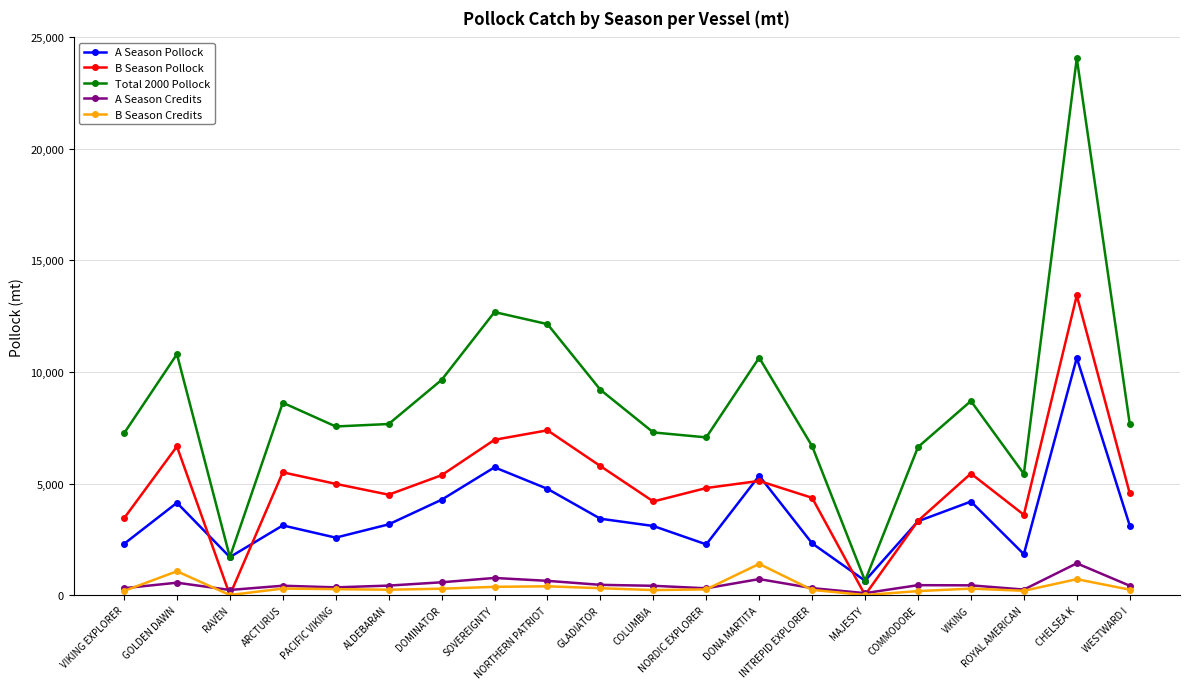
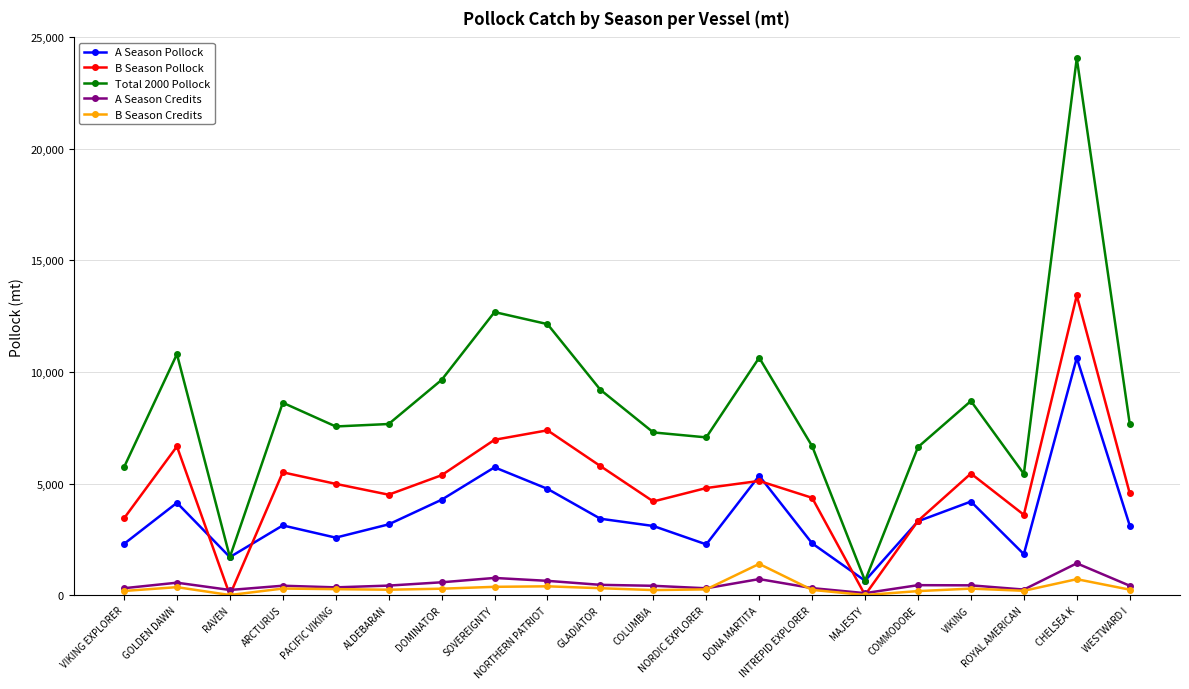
Total 2000 Pollock, VIKING EXPLORER: 7,200 -> 5,700
B Season Credits, GOLDEN DAWN: 1,100 -> 400
